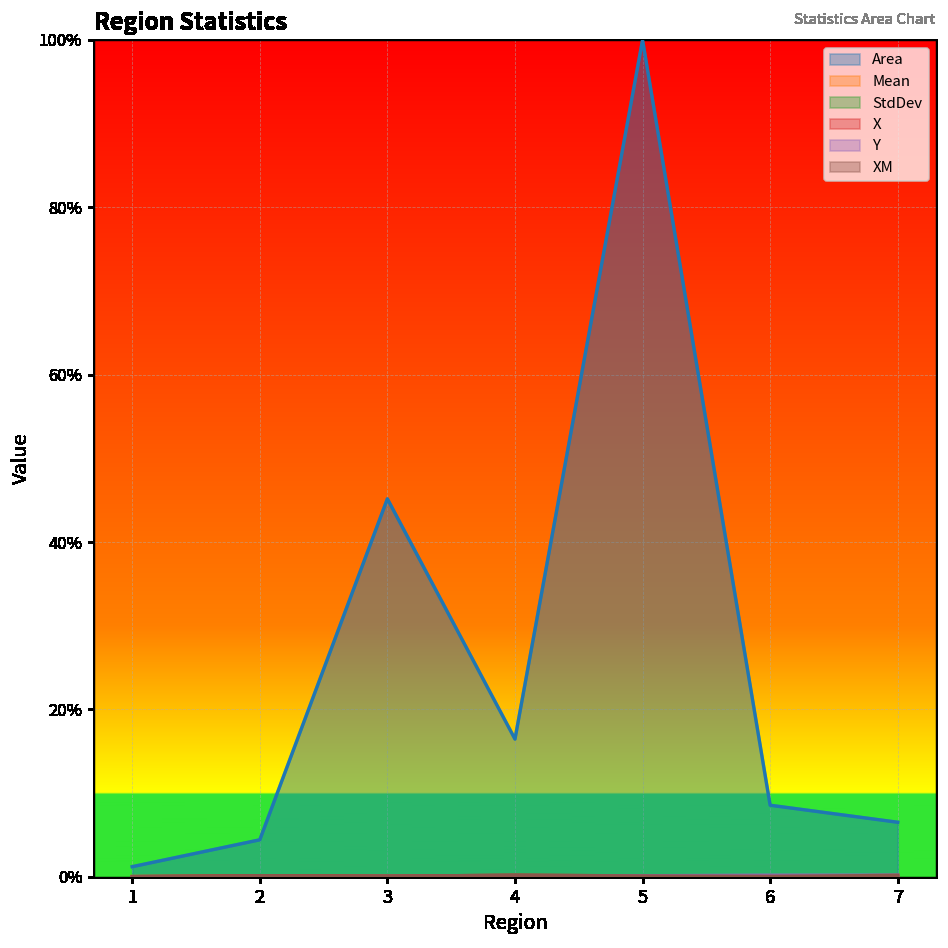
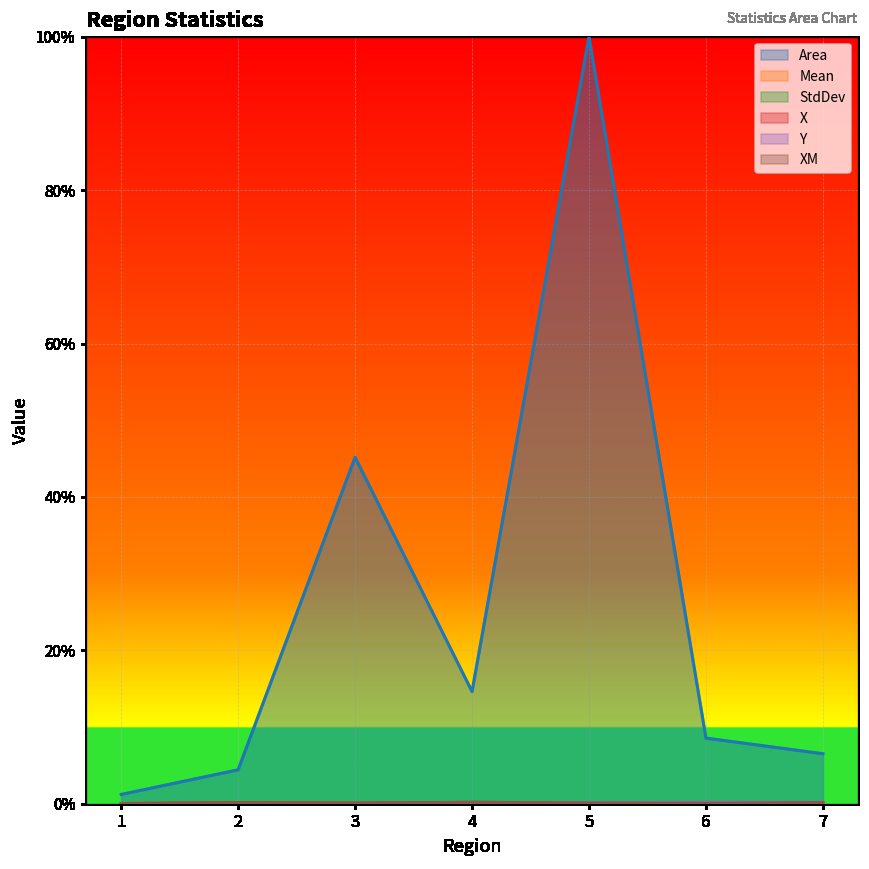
Area, 4: 16% -> 15%
